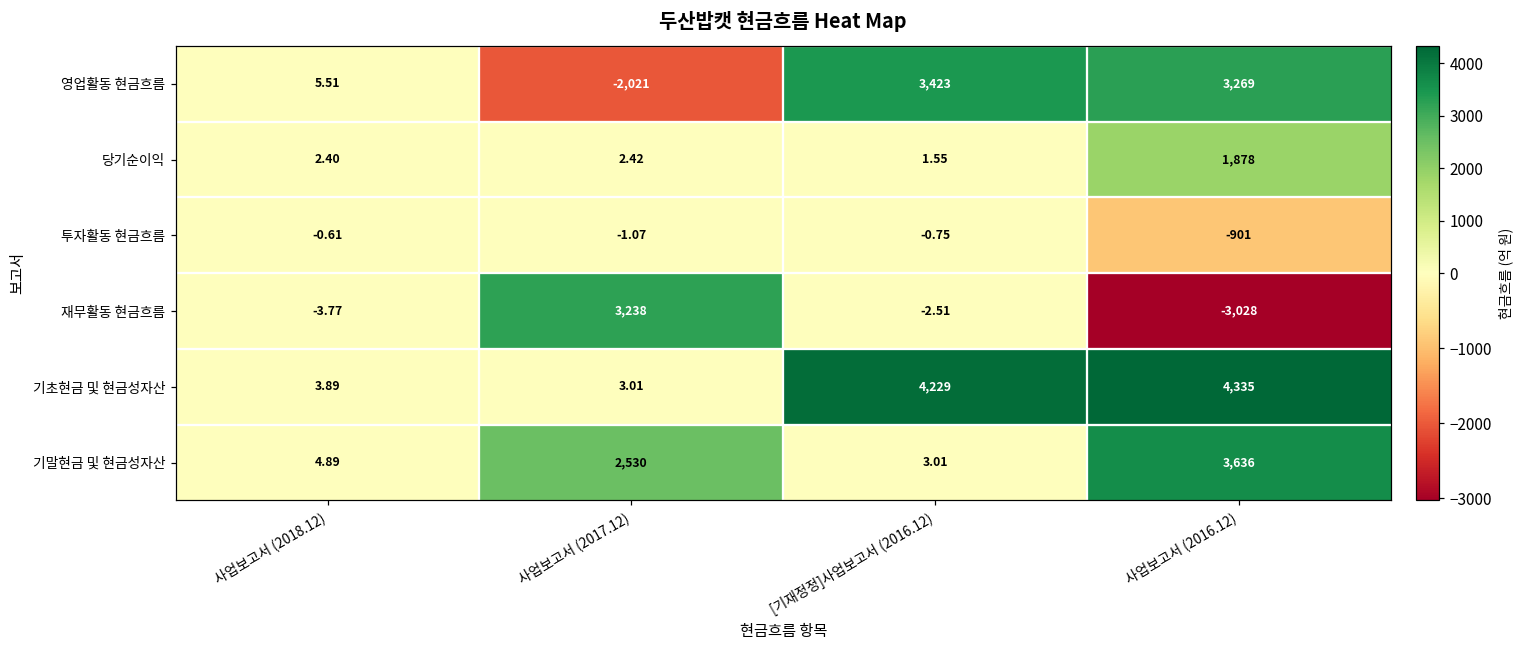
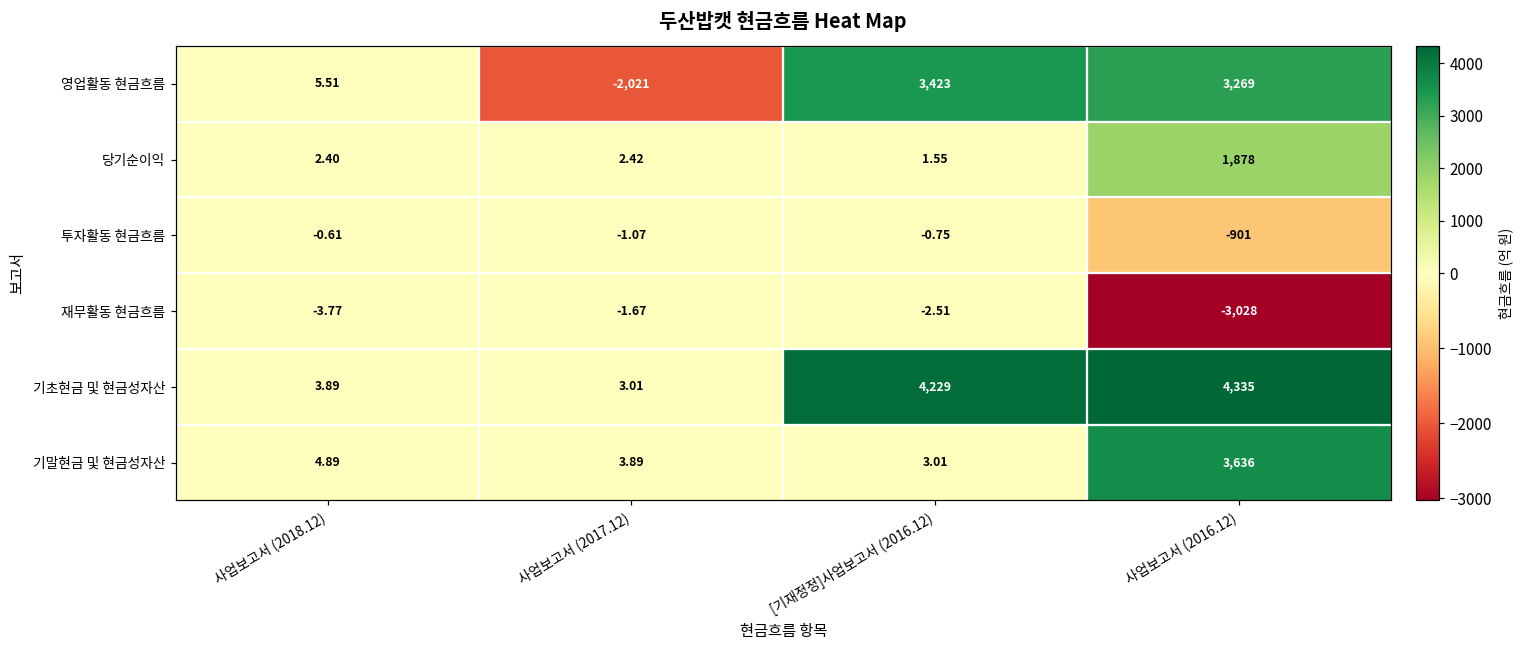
재무활동 현금흐름, 사업보고서 (2017.12): 3,238 -> -1.67
기말현금 및 현금성자산, 사업보고서 (2017.12): 2,530 -> 3.89
